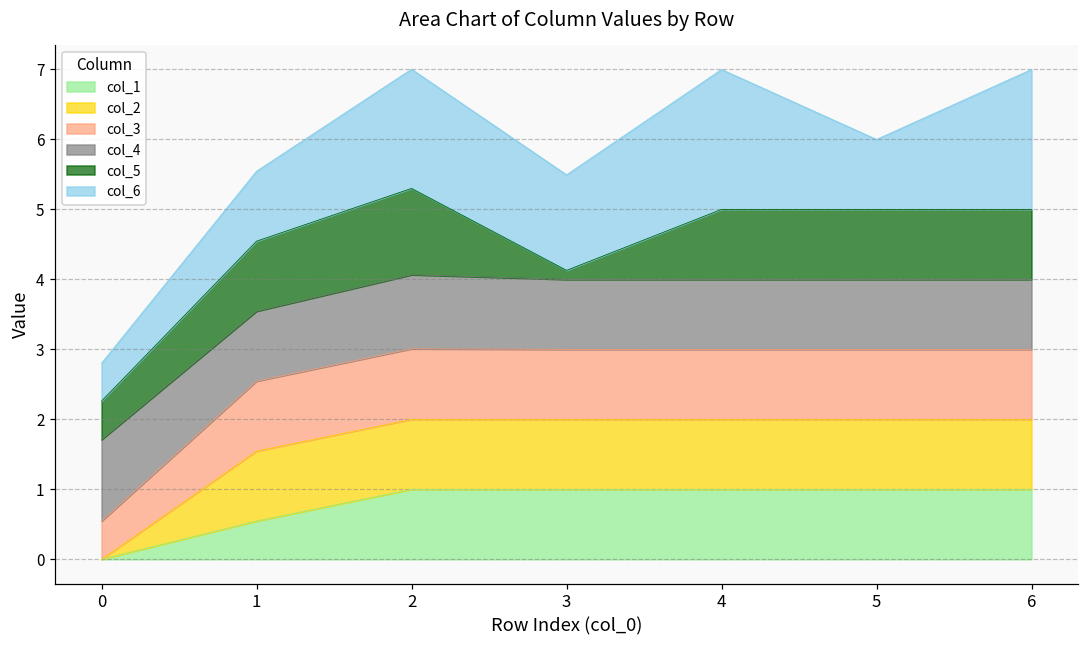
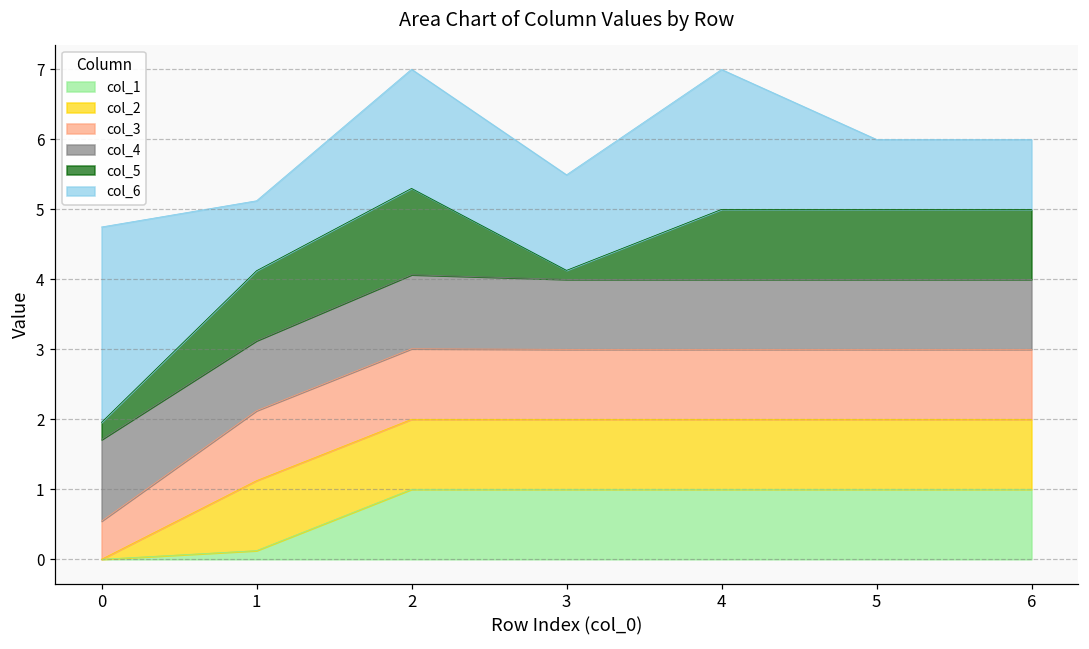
col_5, 0: 0.6 -> 0.2
col_6, 0: 0.5 -> 2.8
col_1, 1: 0.5 -> 0.1
col_6, 6: 2 -> 1
